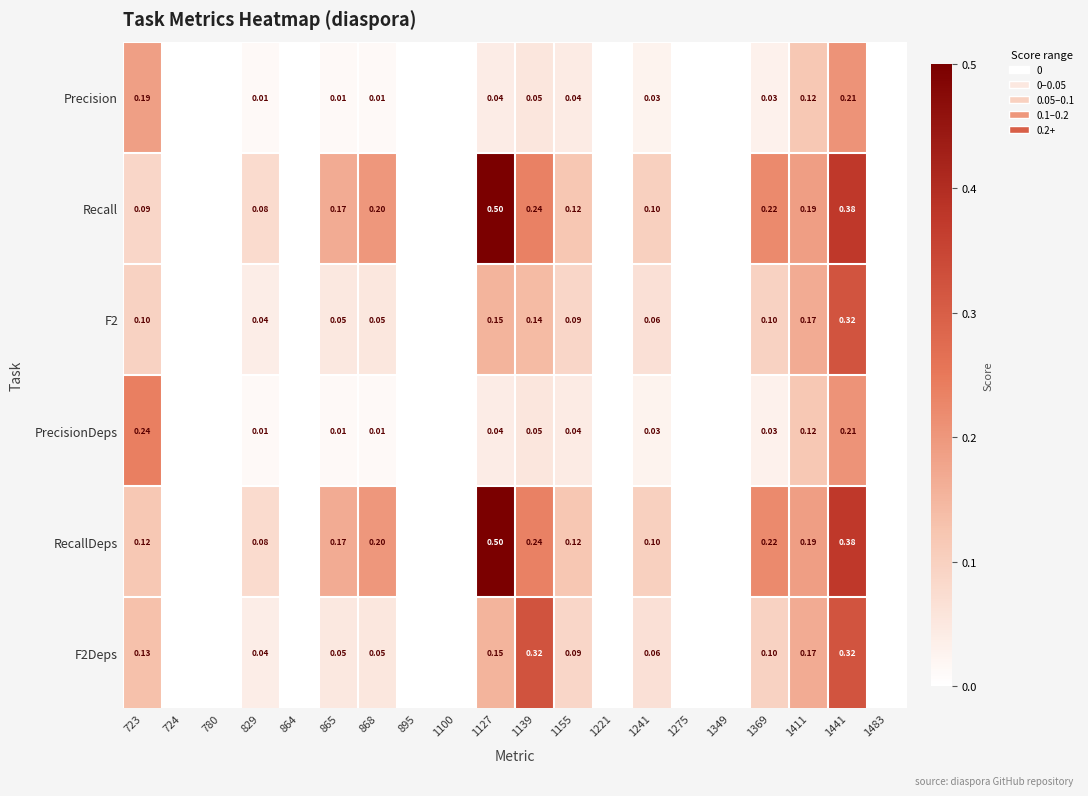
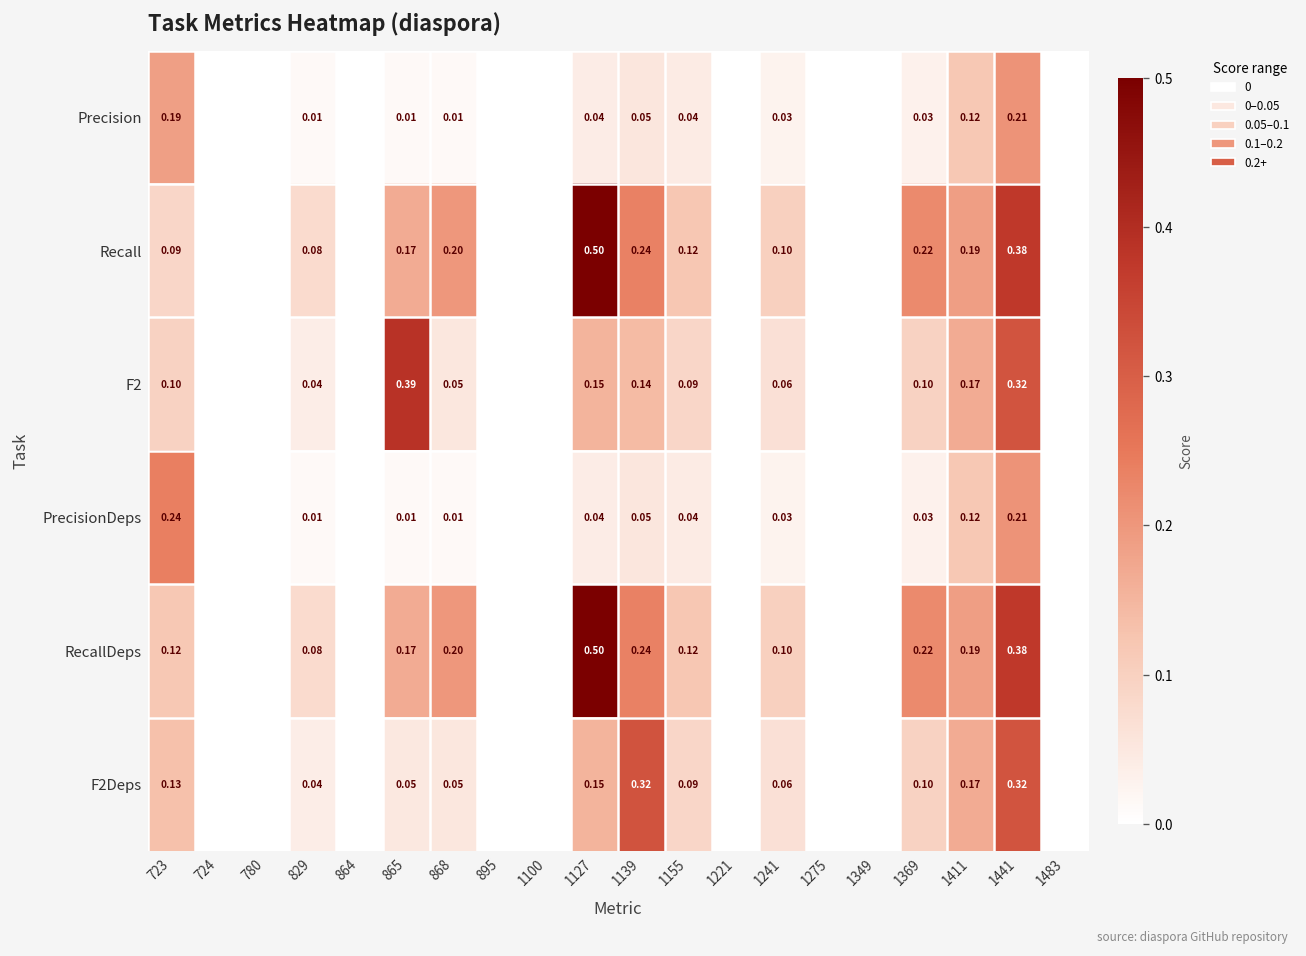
F2, 865: 0.05 -> 0.39
